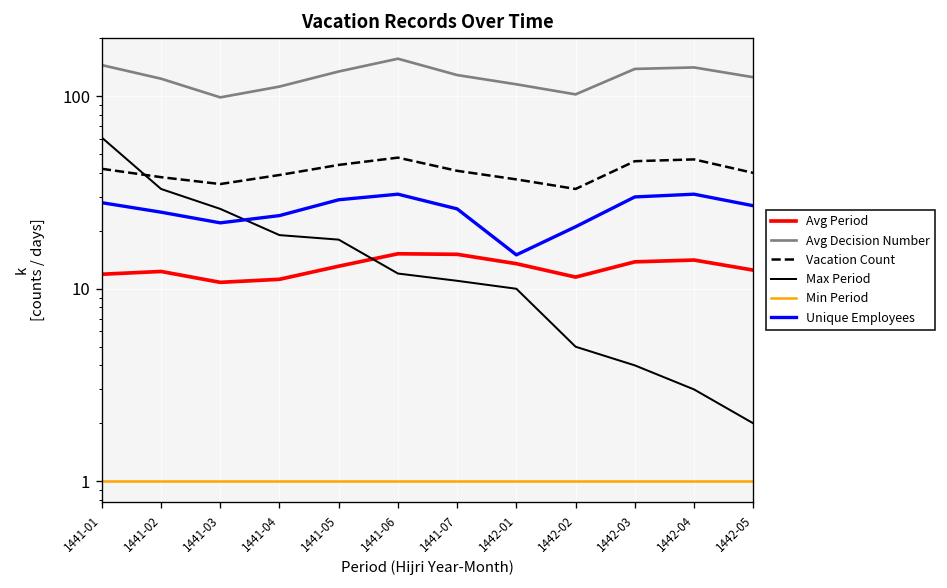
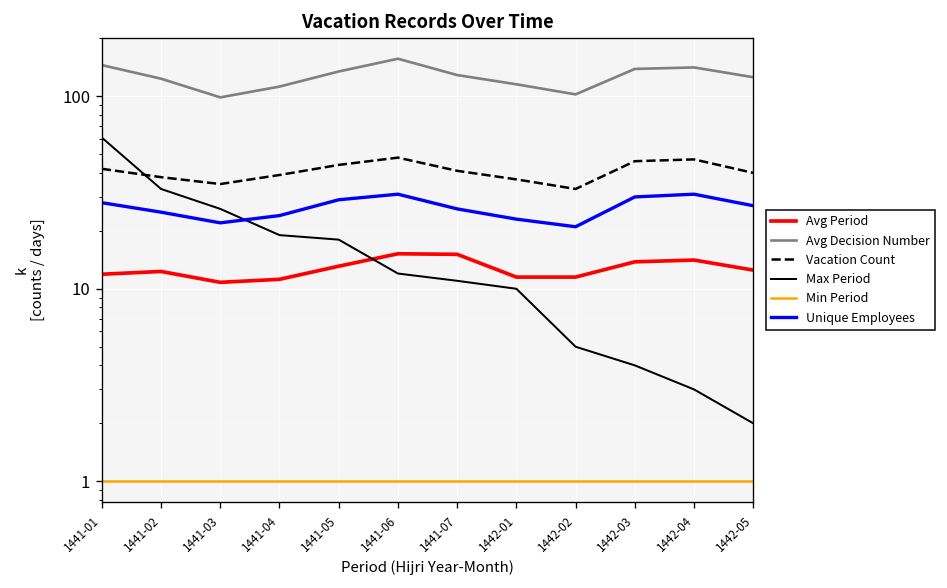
Avg Period, 1442-01: 14 -> 12
Unique Employees, 1442-01: 15 -> 23
